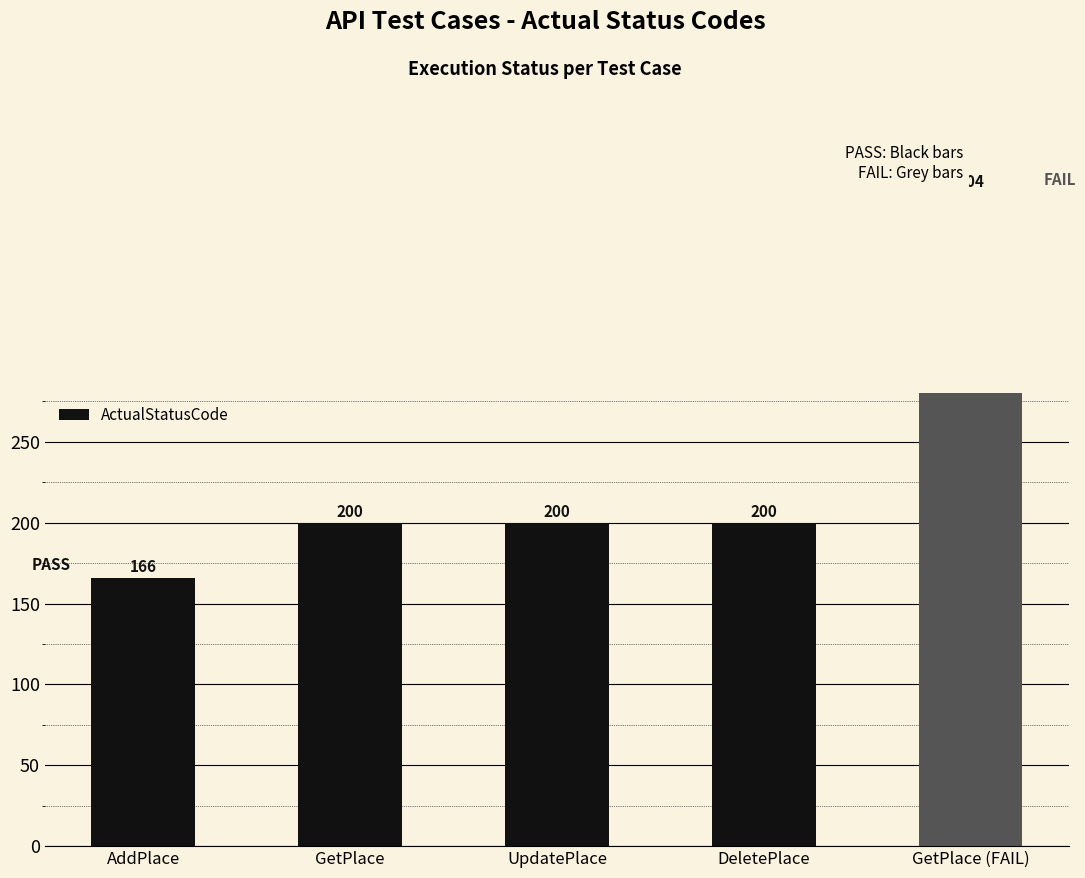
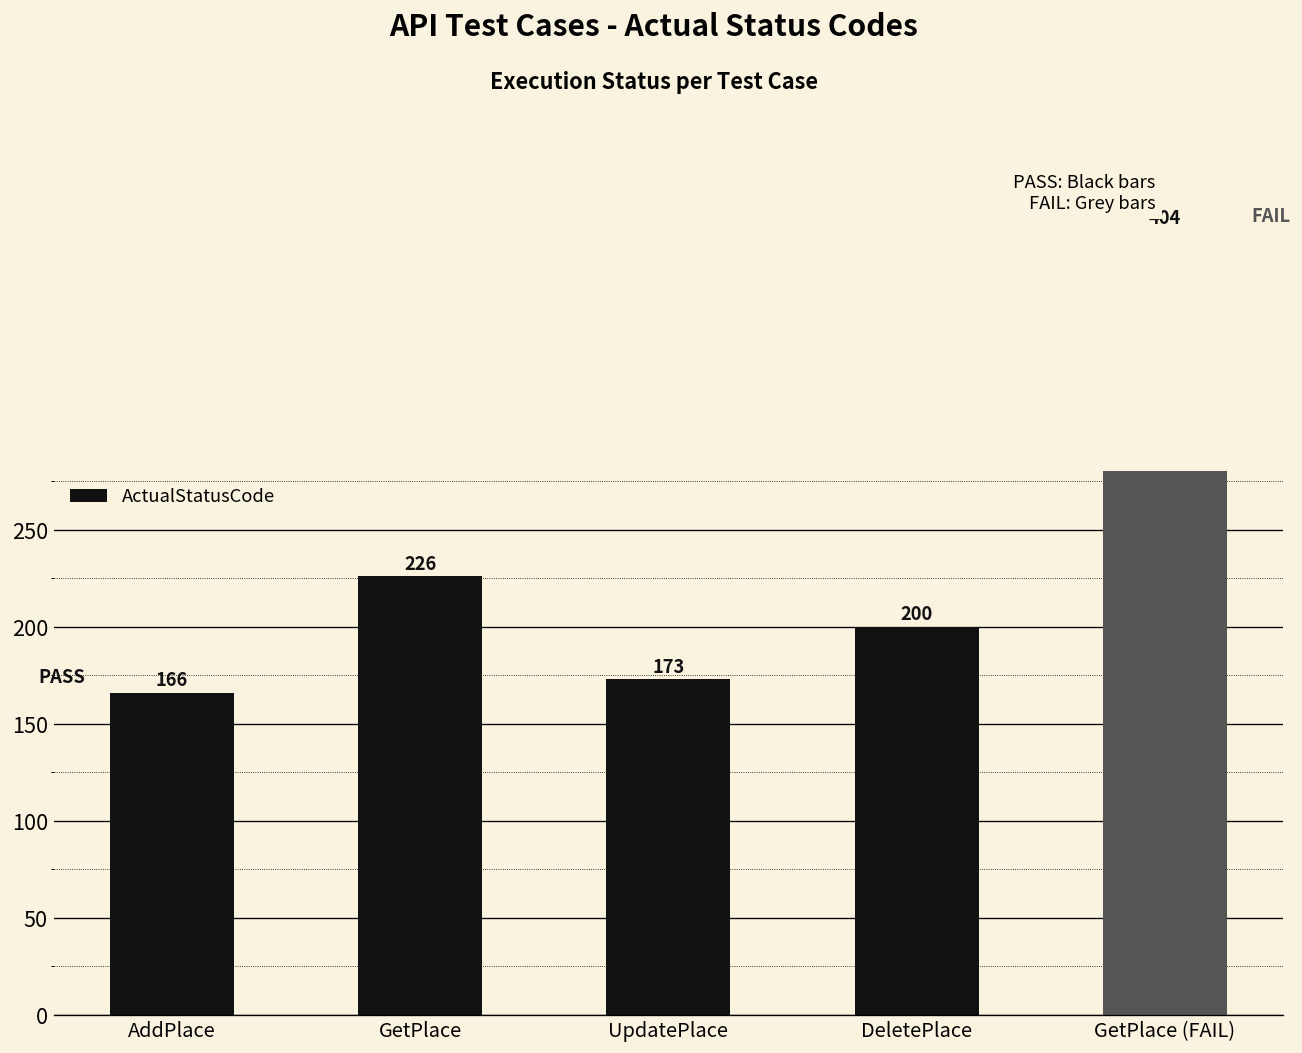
GetPlace: 200 -> 226
UpdatePlace: 200 -> 173
